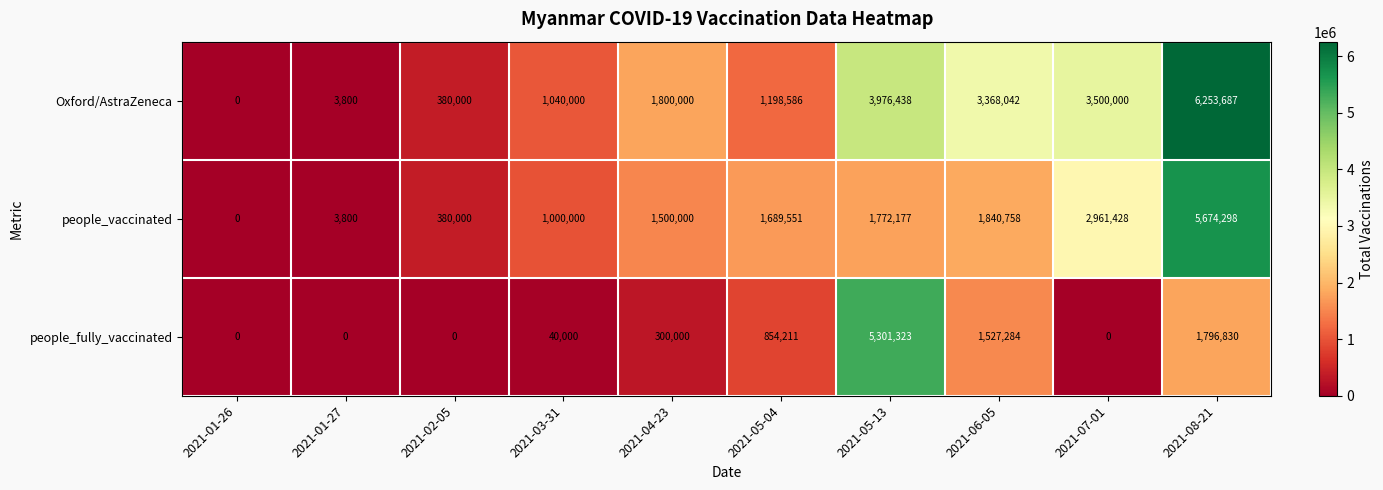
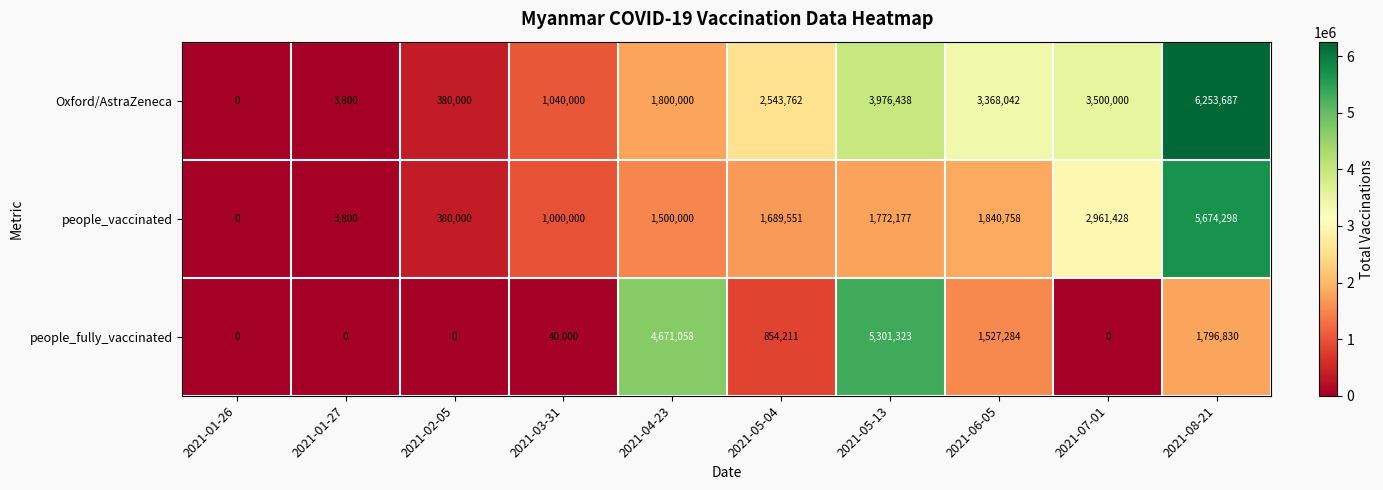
Oxford/AstraZeneca, 2021-05-04: 1,198,586 -> 2,543,762
people_fully_vaccinated, 2021-04-23: 300,000 -> 4,671,058
